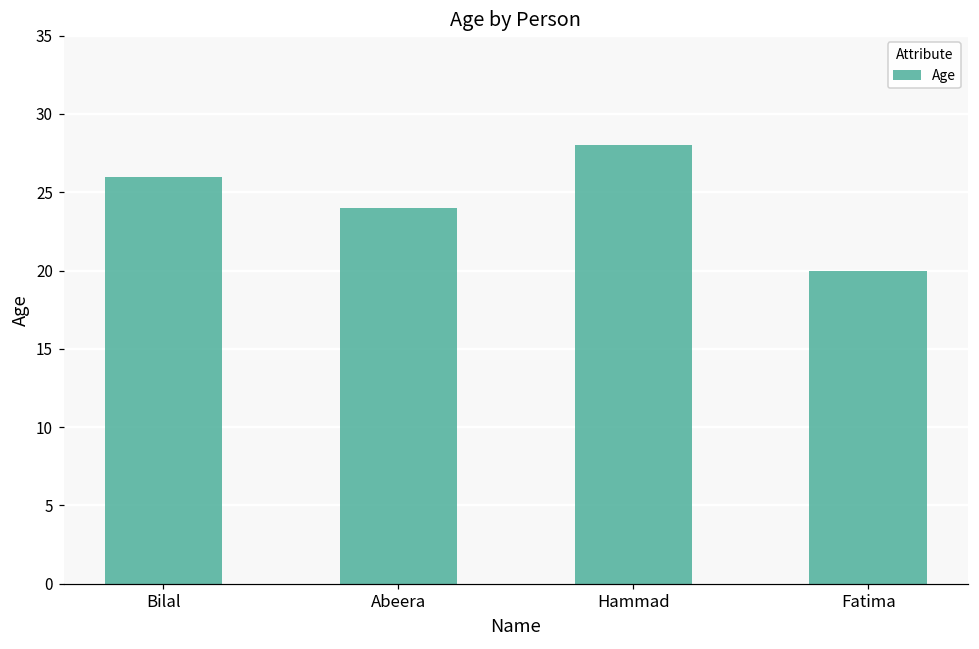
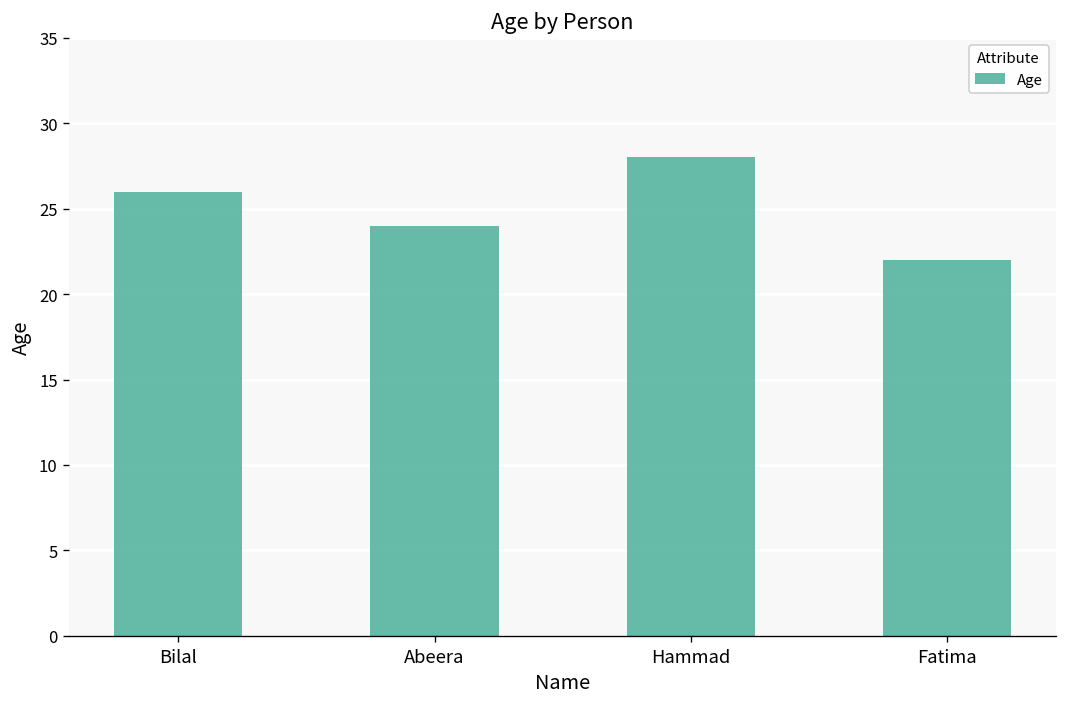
Fatima: 20 -> 22
